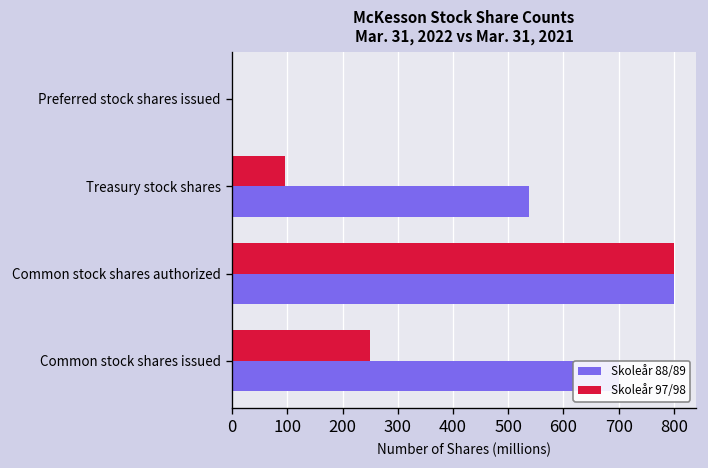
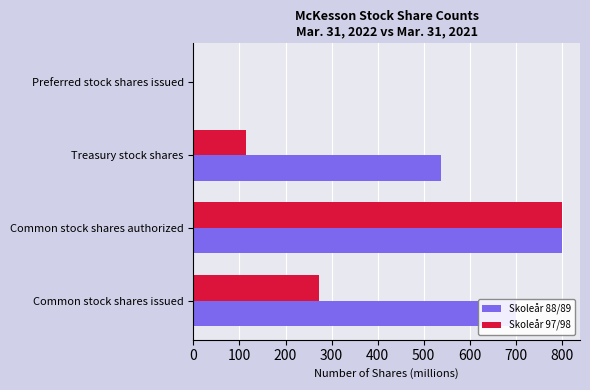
Skoleår 97/98, Treasury stock shares: 100 -> 120
Skoleår 97/98, Common stock shares issued: 250 -> 270
